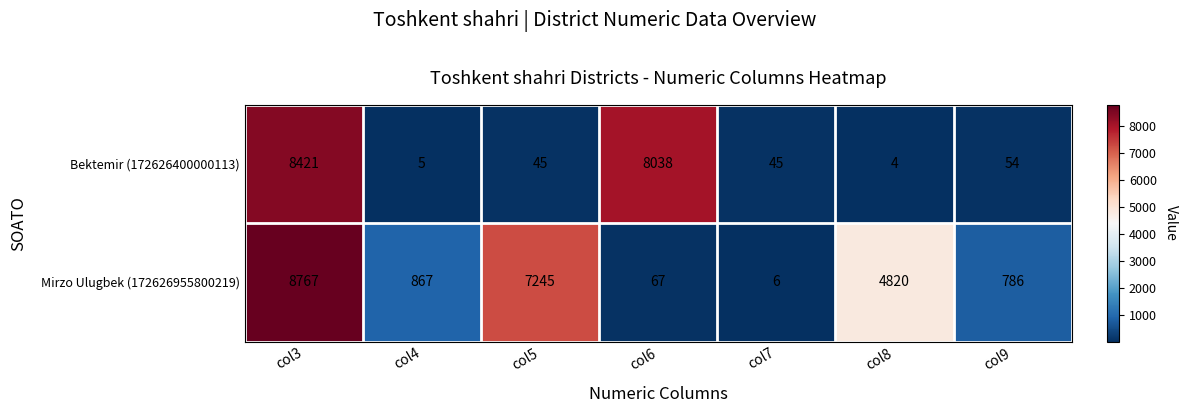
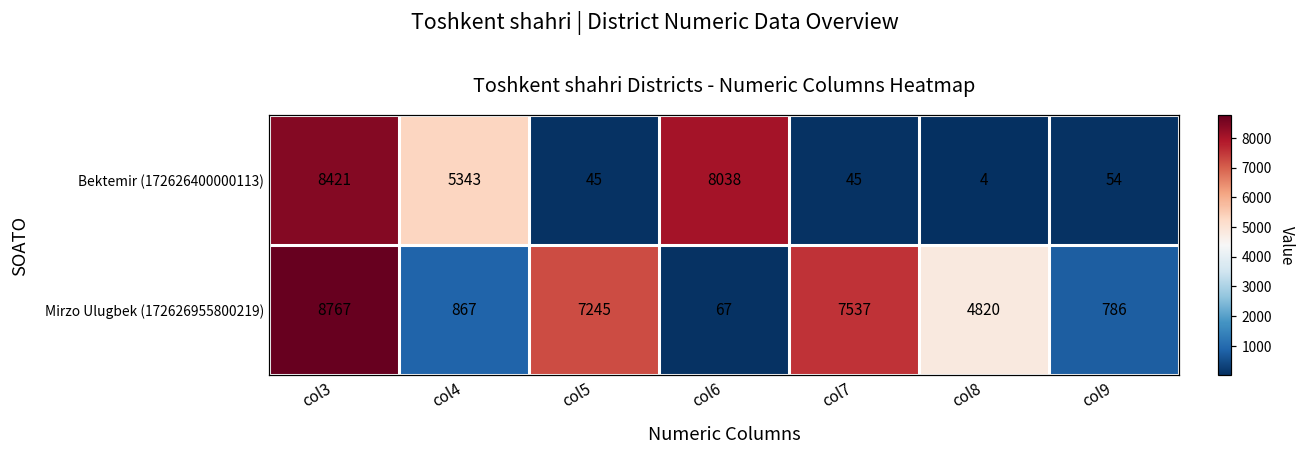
Bektemir (172626400000113), col4: 5 -> 5343
Mirzo Ulugbek (172626955800219), col7: 6 -> 7537
